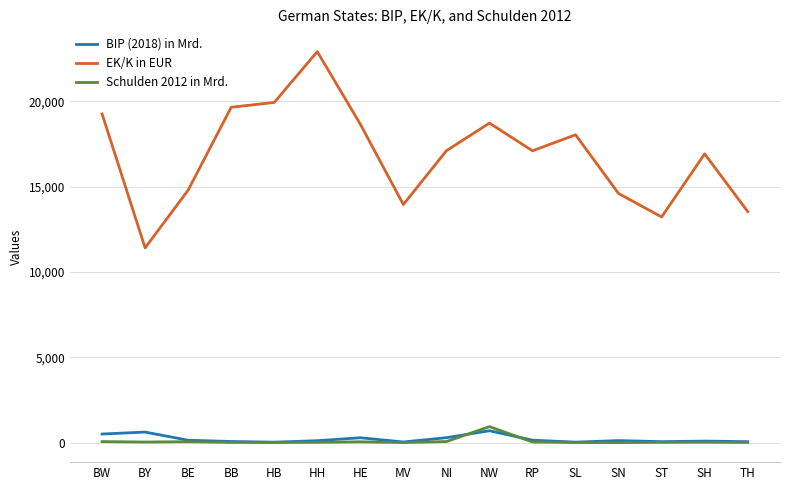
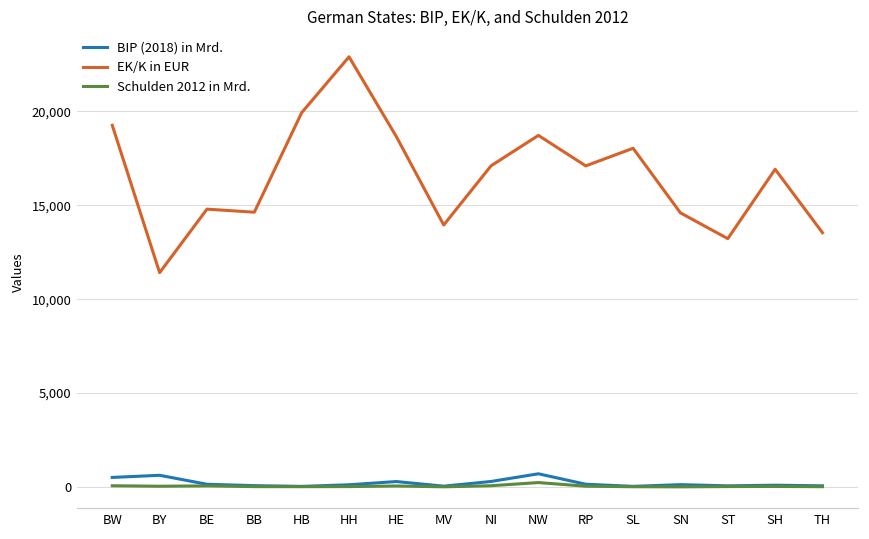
EK/K in EUR, BB: 19,700 -> 14,600
Schulden 2012 in Mrd., NW: 900 -> 200
